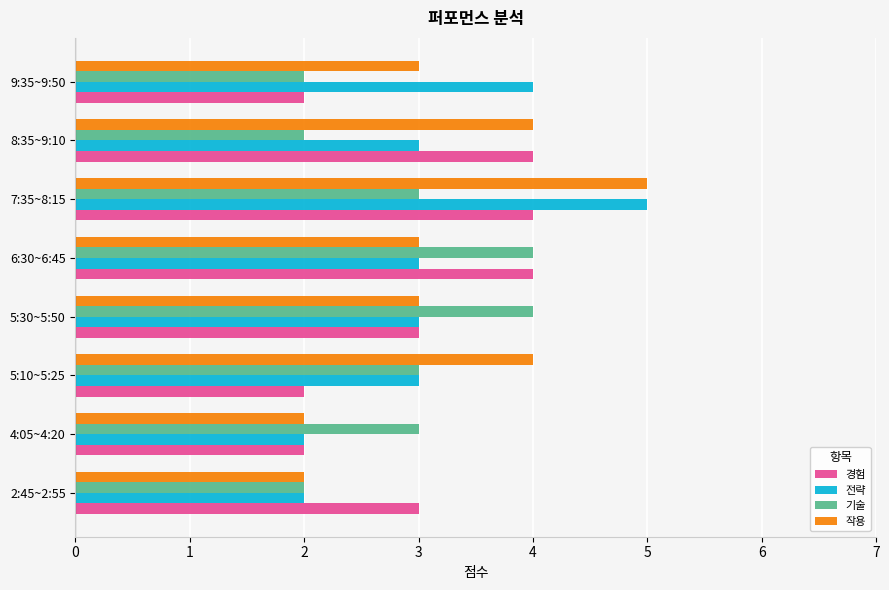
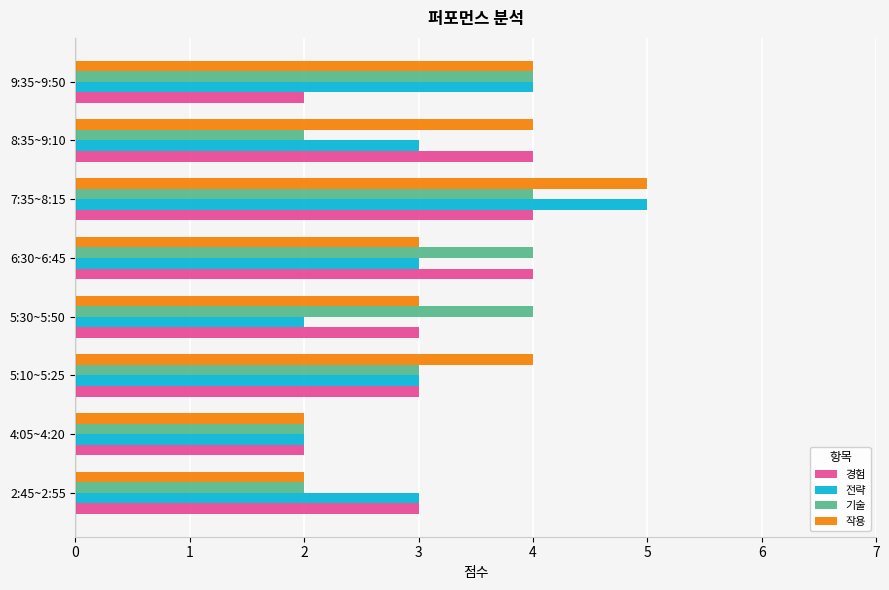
작용, 9:35~9:50: 3 -> 4
기술, 9:35~9:50: 2 -> 4
기술, 7:35~8:15: 3 -> 4
전략, 5:30~5:50: 3 -> 2
경험, 5:10~5:25: 2 -> 3
기술, 4:05~4:20: 3 -> 2
전략, 2:45~2:55: 2 -> 3
